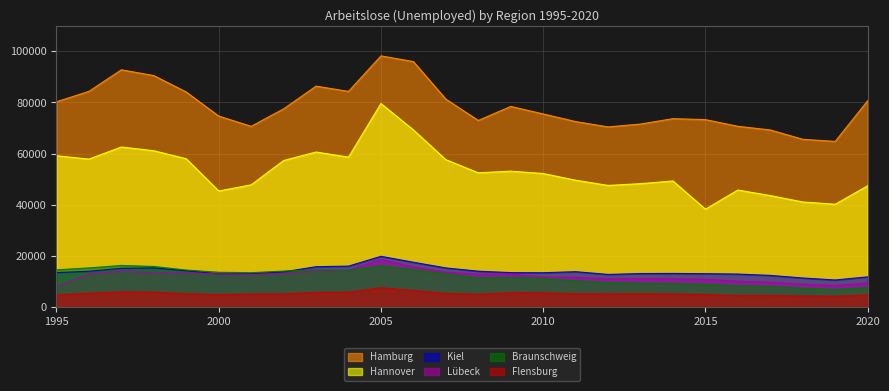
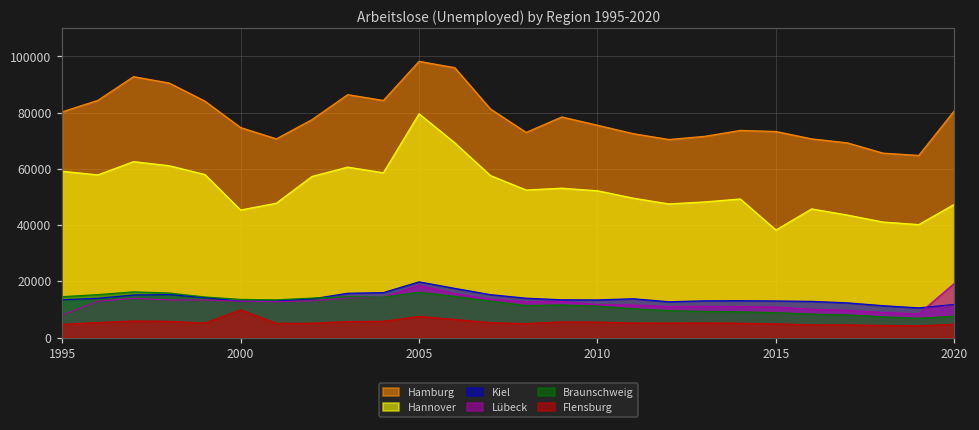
Flensburg, 2000: 5000 -> 10000
Lübeck, 2020: 9000 -> 19000
